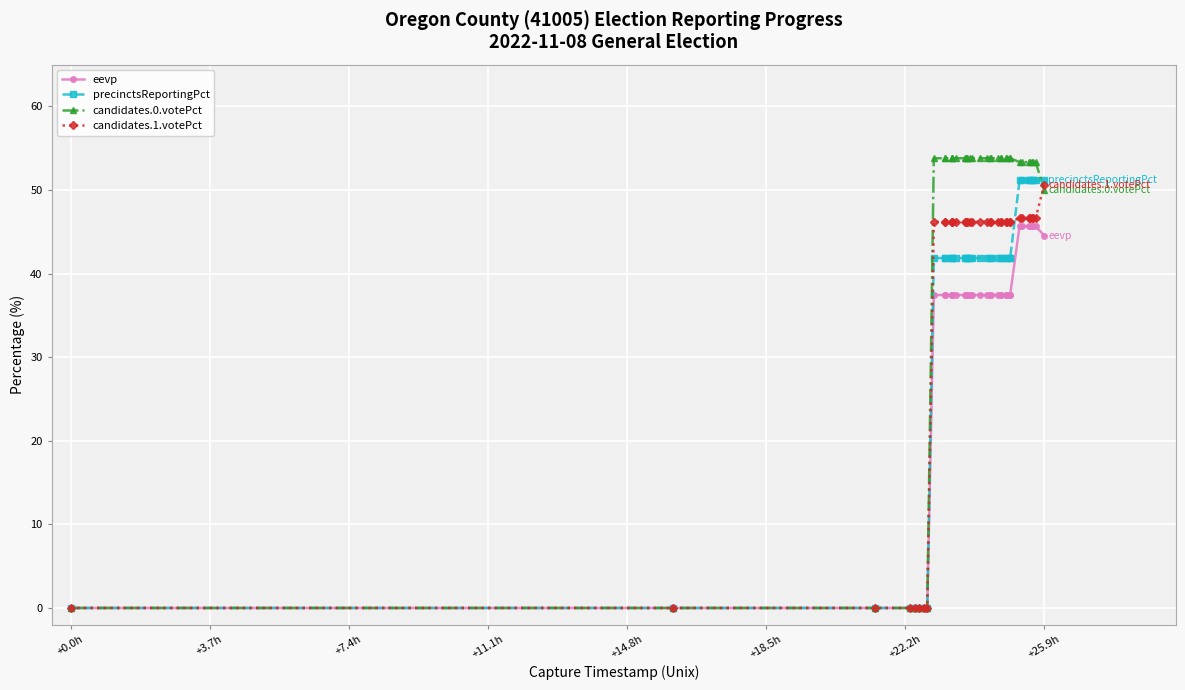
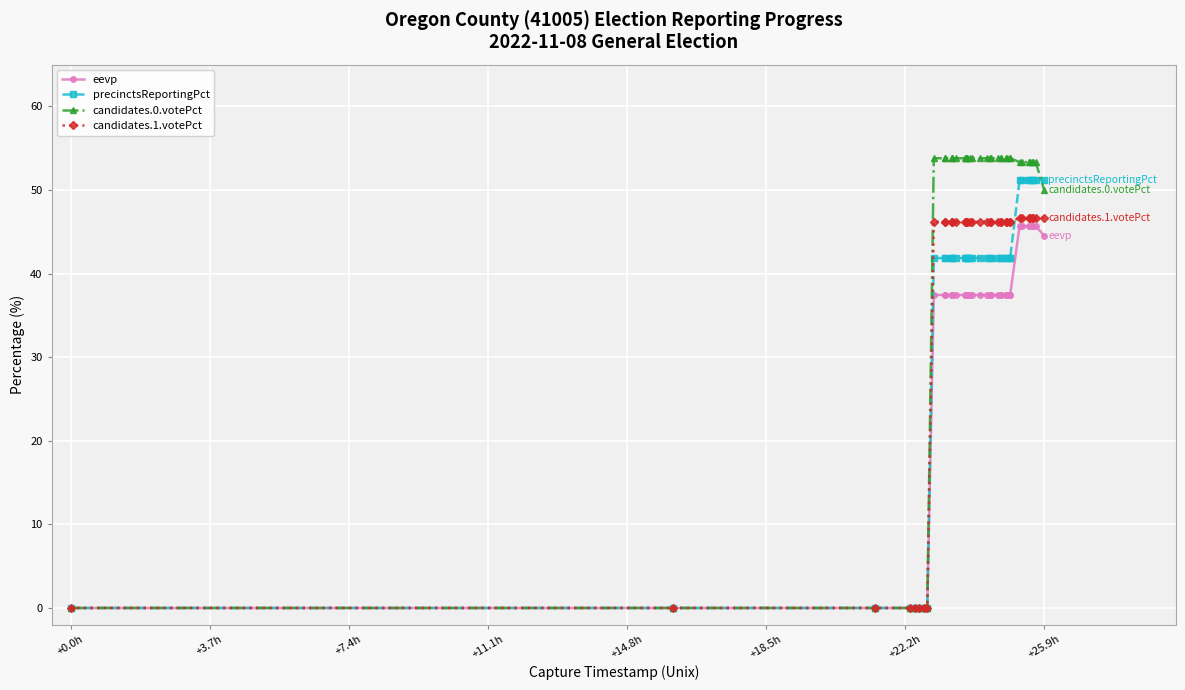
candidates.1.votePct, +25.9h: 51 -> 47
